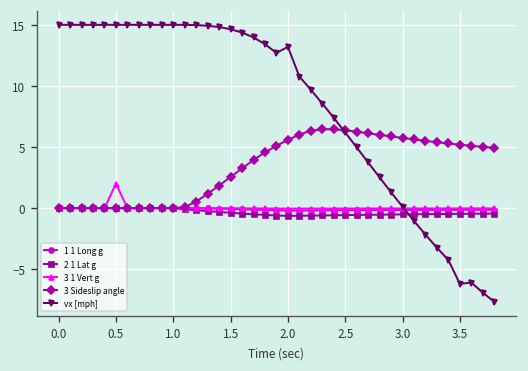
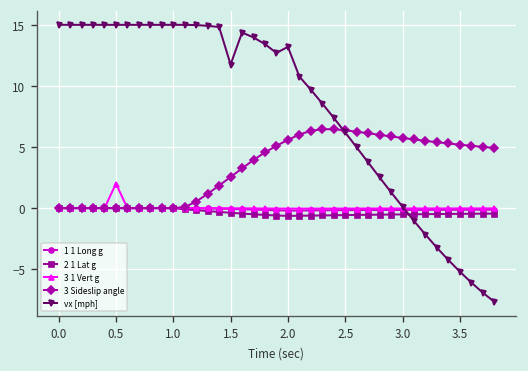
vx [mph], 1.5: 14.6 -> 11.8
vx [mph], 3.5: -6.2 -> -5.2
